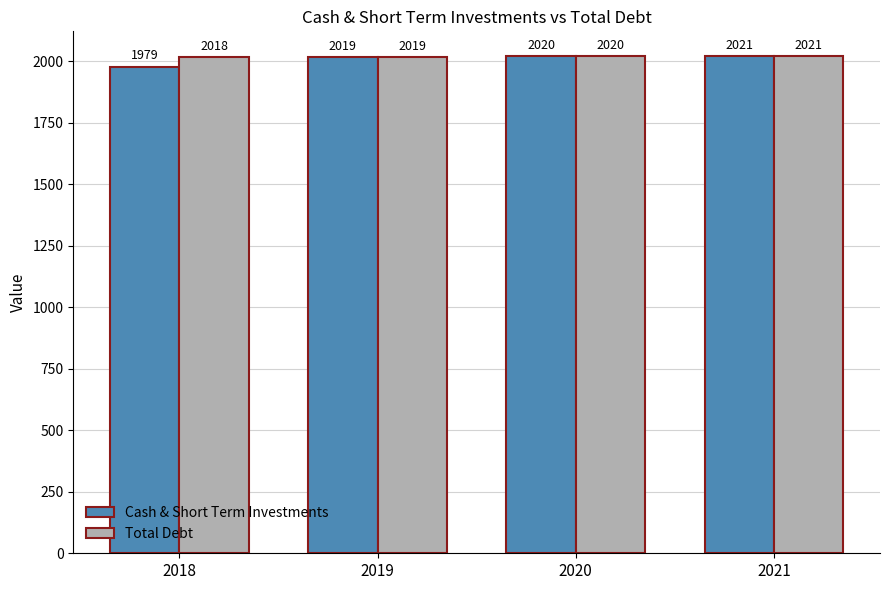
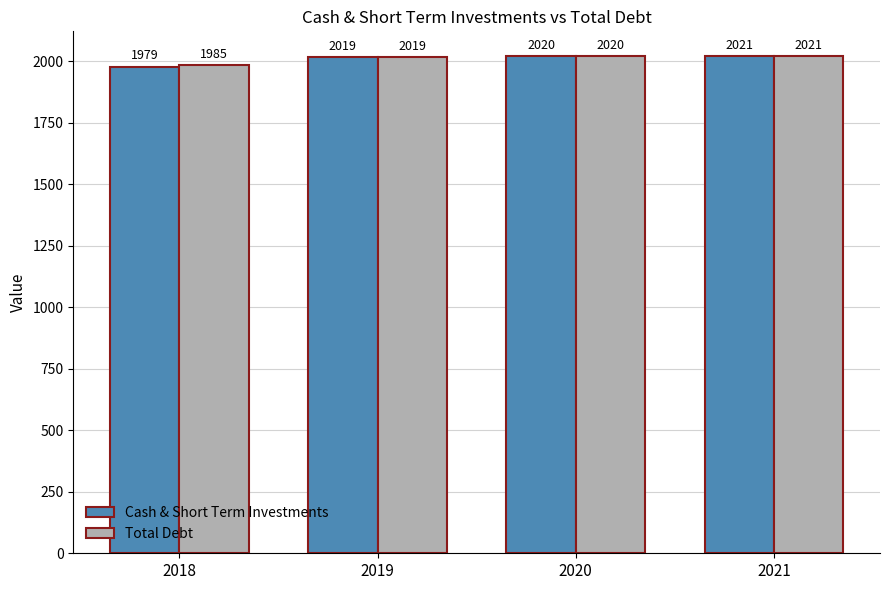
Total Debt, 2018: 2018 -> 1985
